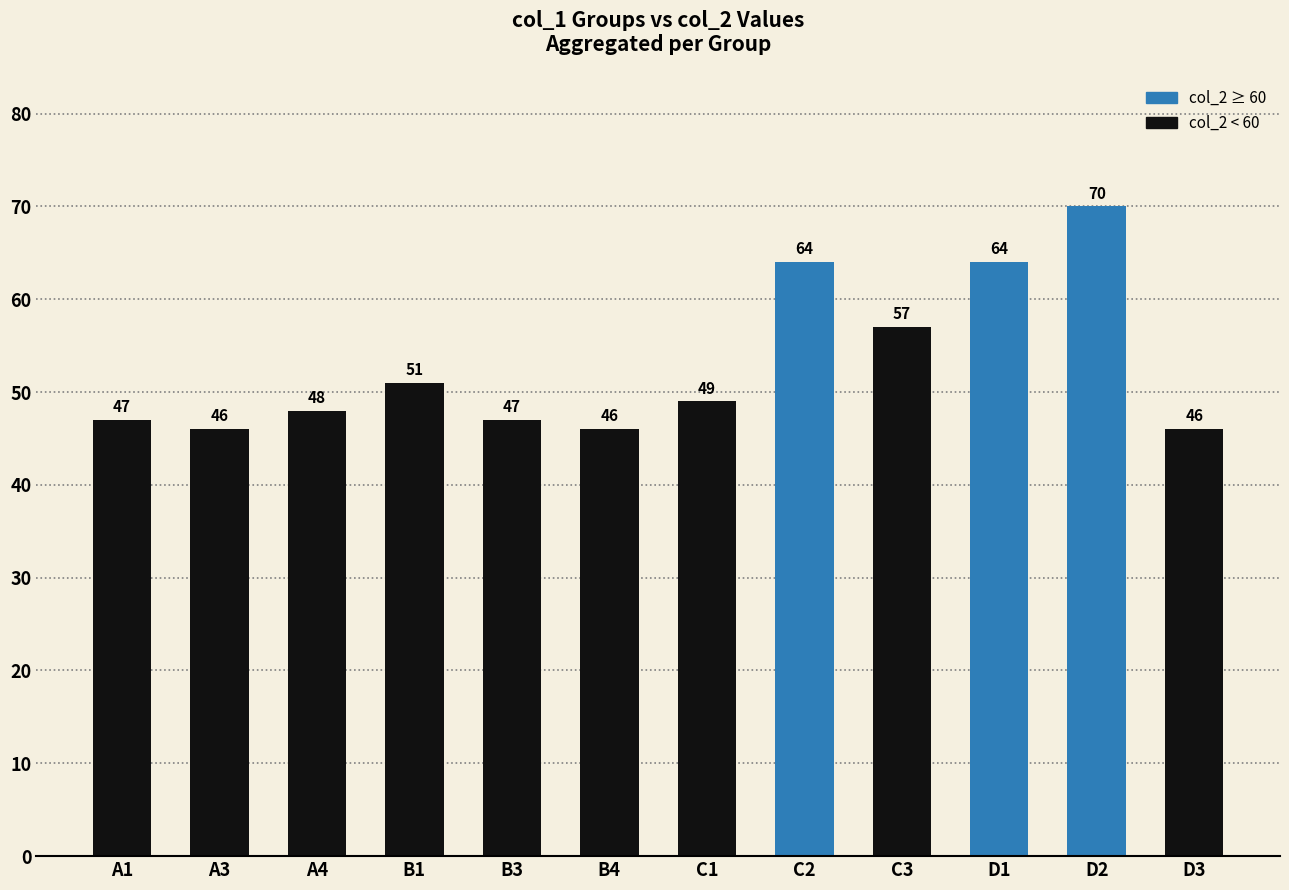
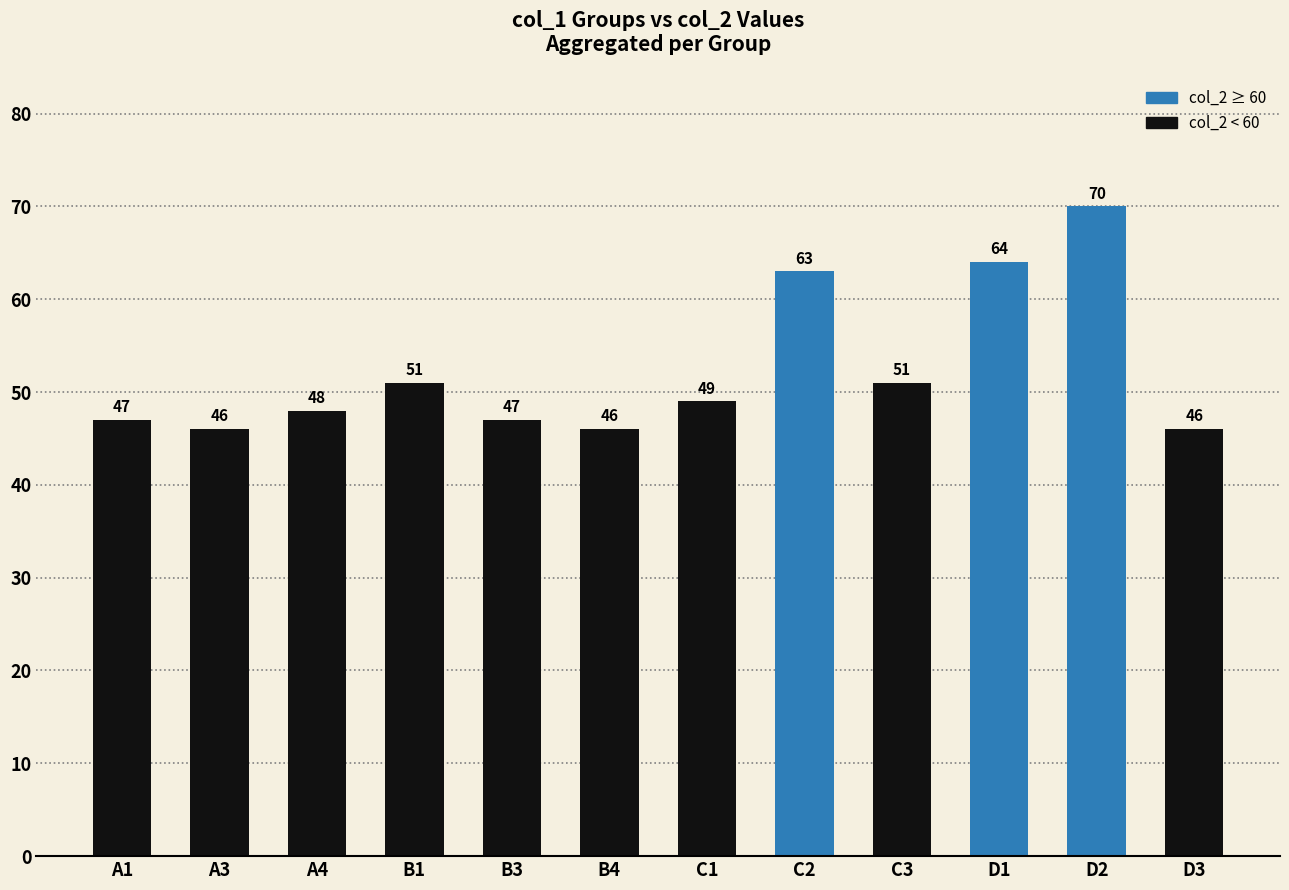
C2: 64 -> 63
C3: 57 -> 51
